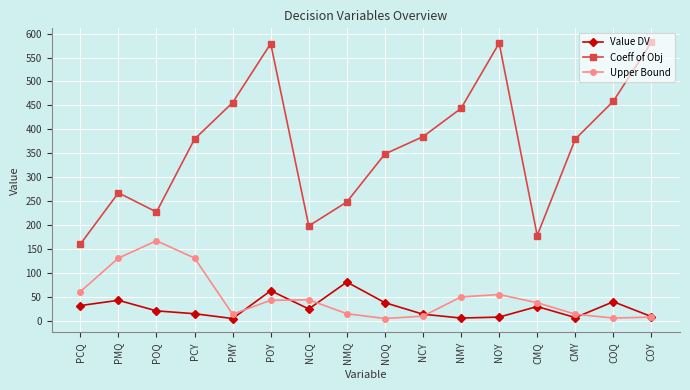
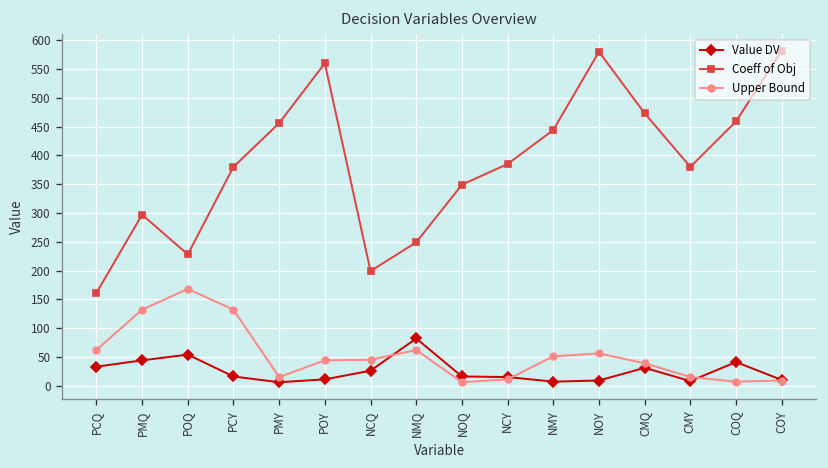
Coeff of Obj, PMQ: 270 -> 300
Value DV, POQ: 20 -> 50
Value DV, POY: 60 -> 10
Coeff of Obj, POY: 580 -> 560
Upper Bound, NMQ: 20 -> 60
Value DV, NOQ: 40 -> 20
Coeff of Obj, CMQ: 180 -> 470
